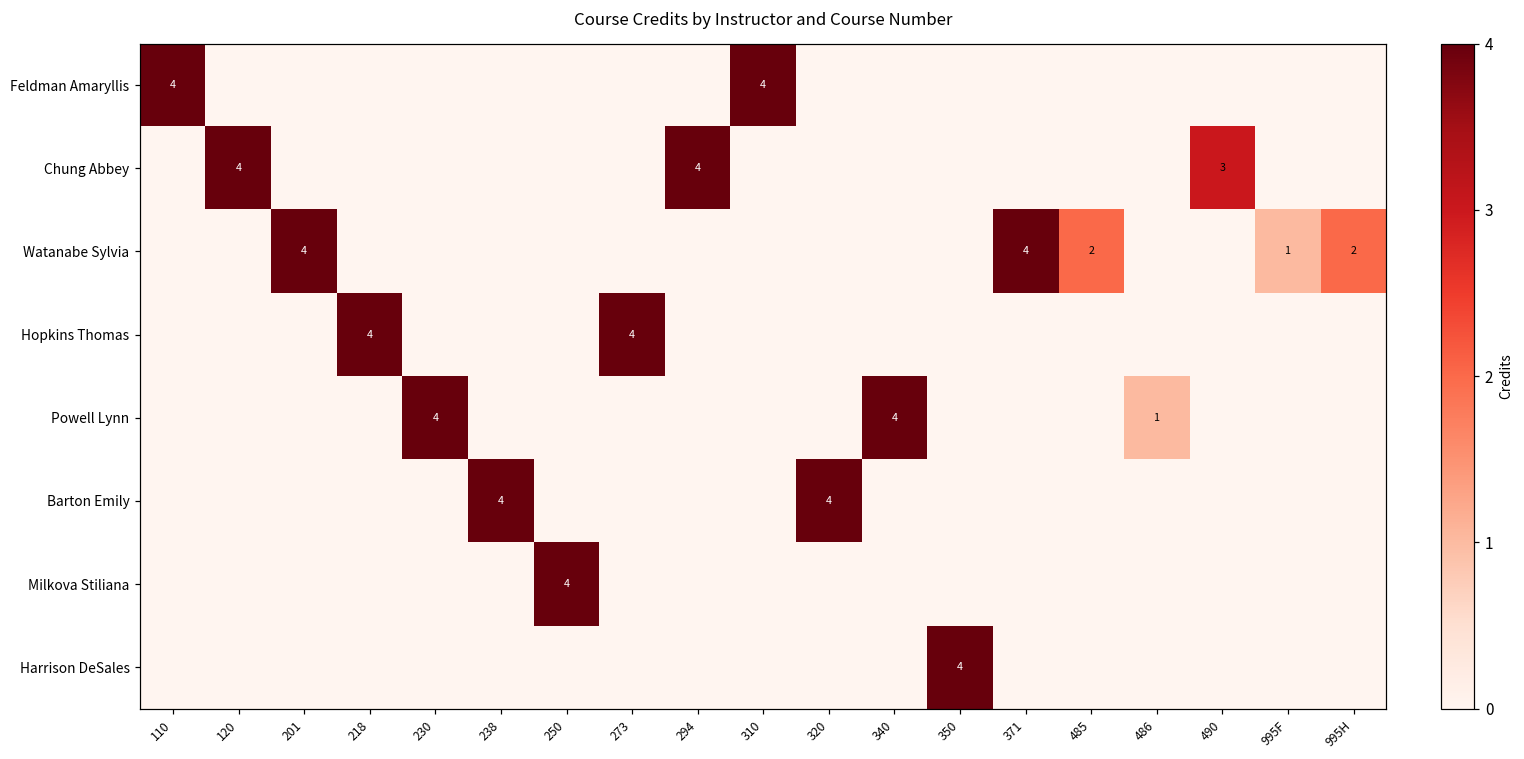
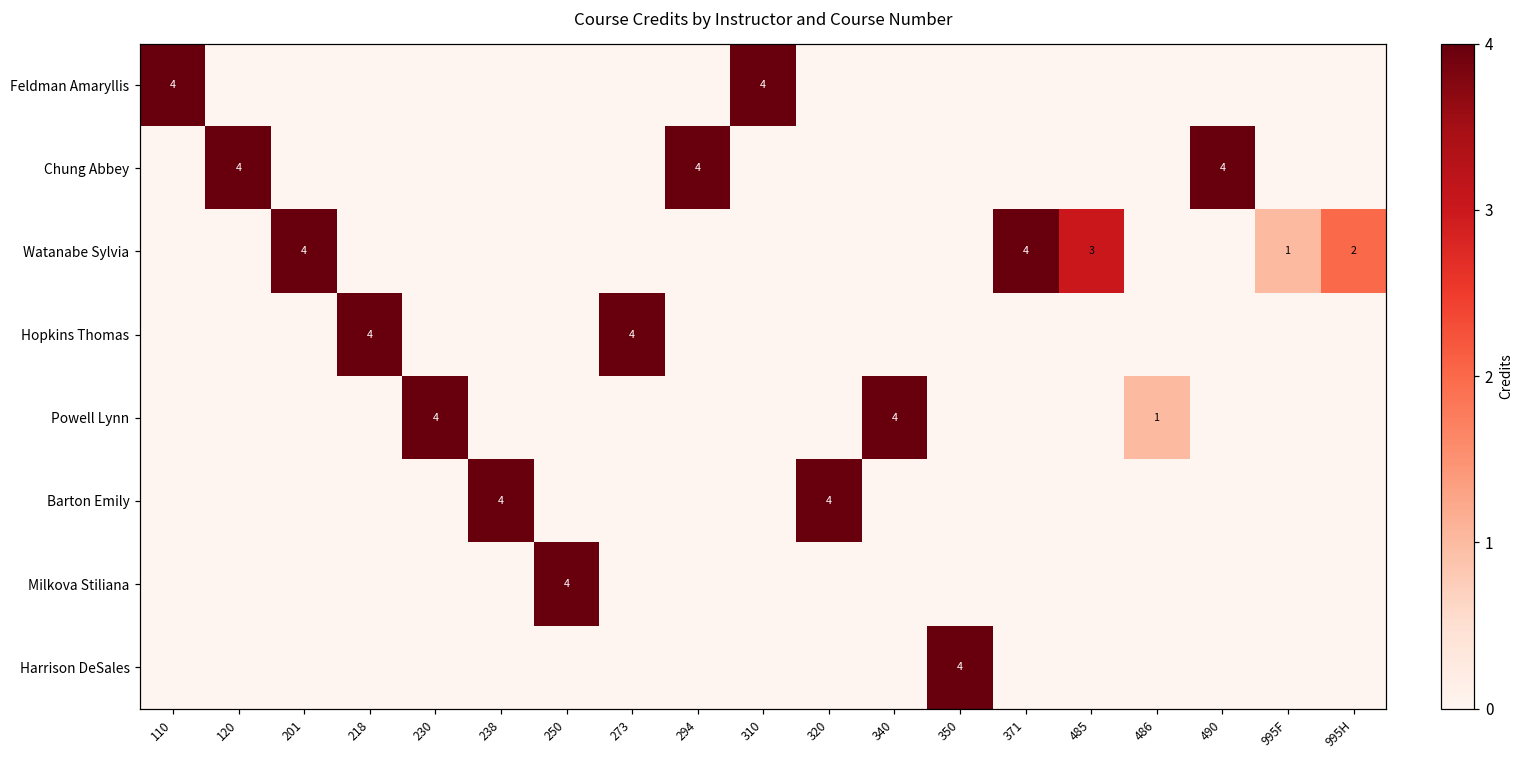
Chung Abbey, 490: 3 -> 4
Watanabe Sylvia, 485: 2 -> 3
